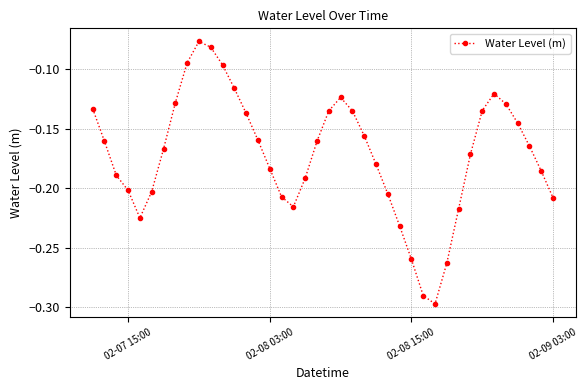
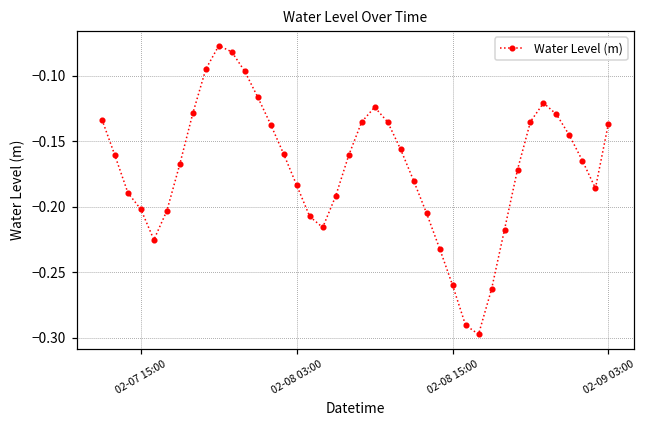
02-09 03:00: -0.208 -> -0.136
